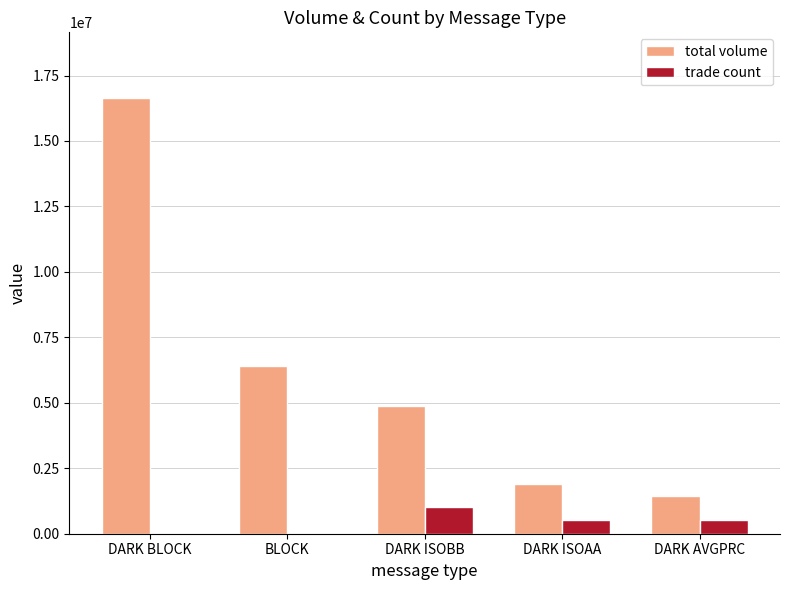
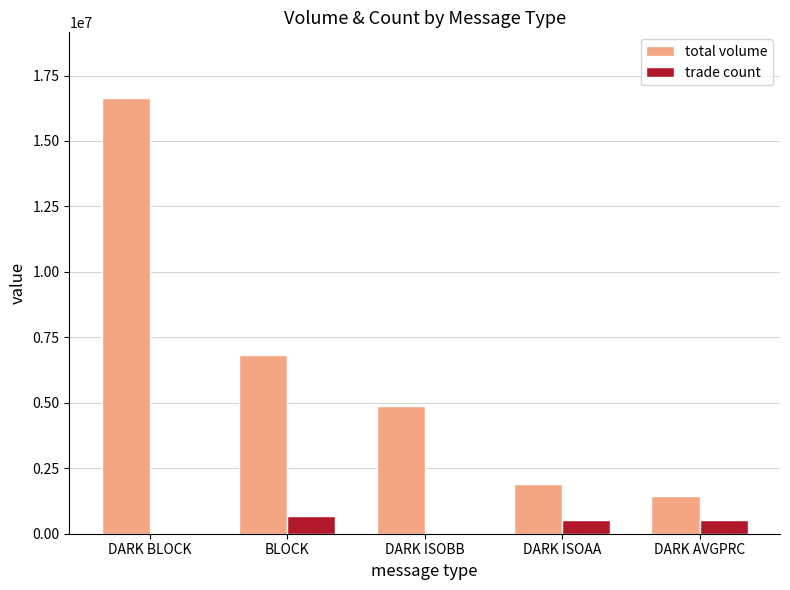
total volume, BLOCK: 6400000 -> 6800000
trade count, BLOCK: 0 -> 700000
trade count, DARK ISOBB: 1000000 -> 0
